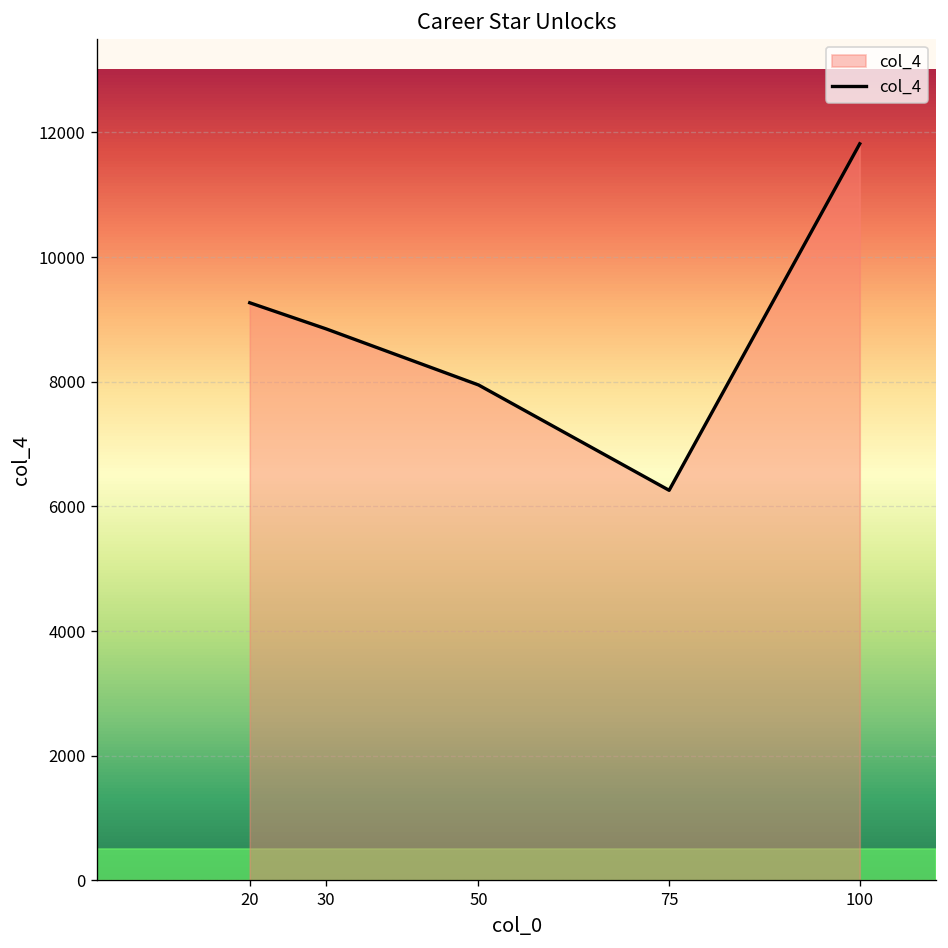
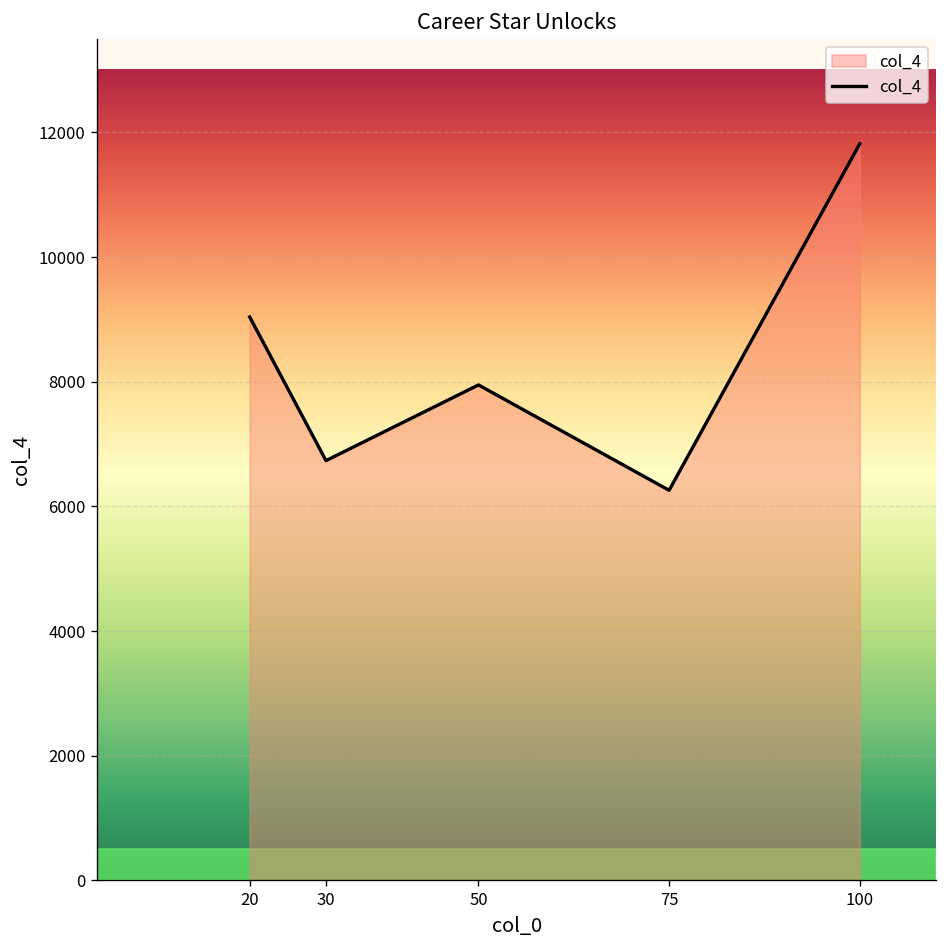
20: 9300 -> 9000
30: 8800 -> 6700
